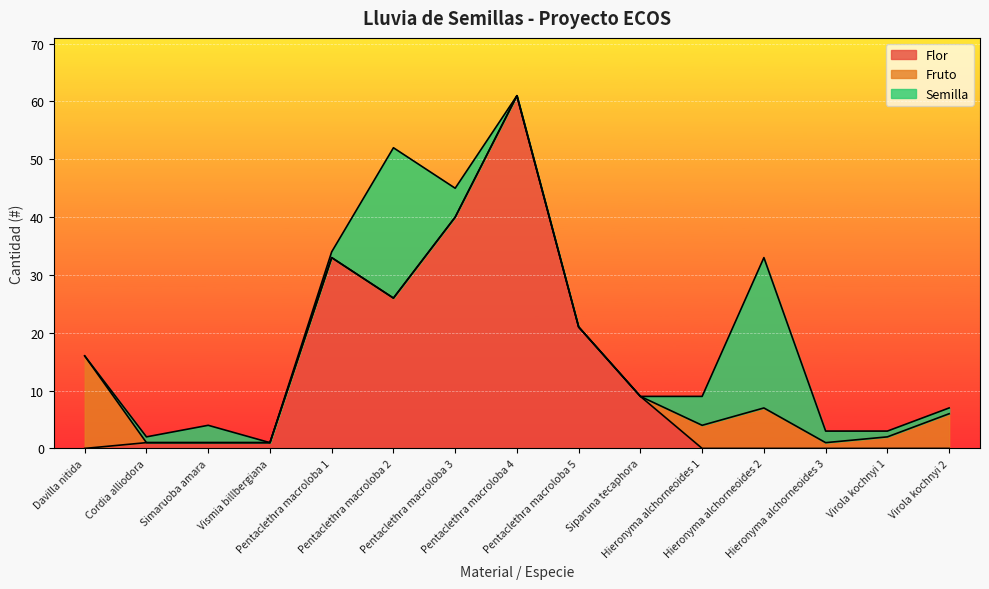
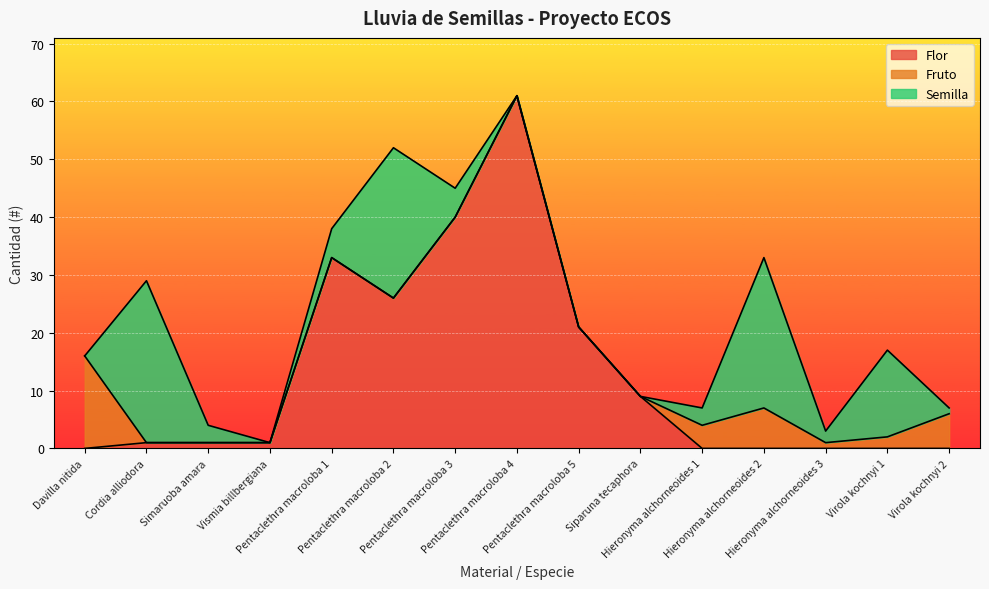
Semilla, Cordia alliodora: 1 -> 28
Semilla, Pentaclethra macroloba 1: 1 -> 5
Semilla, Hieronyma alchorneoides 1: 5 -> 3
Semilla, Virola kochnyi 1: 1 -> 15
